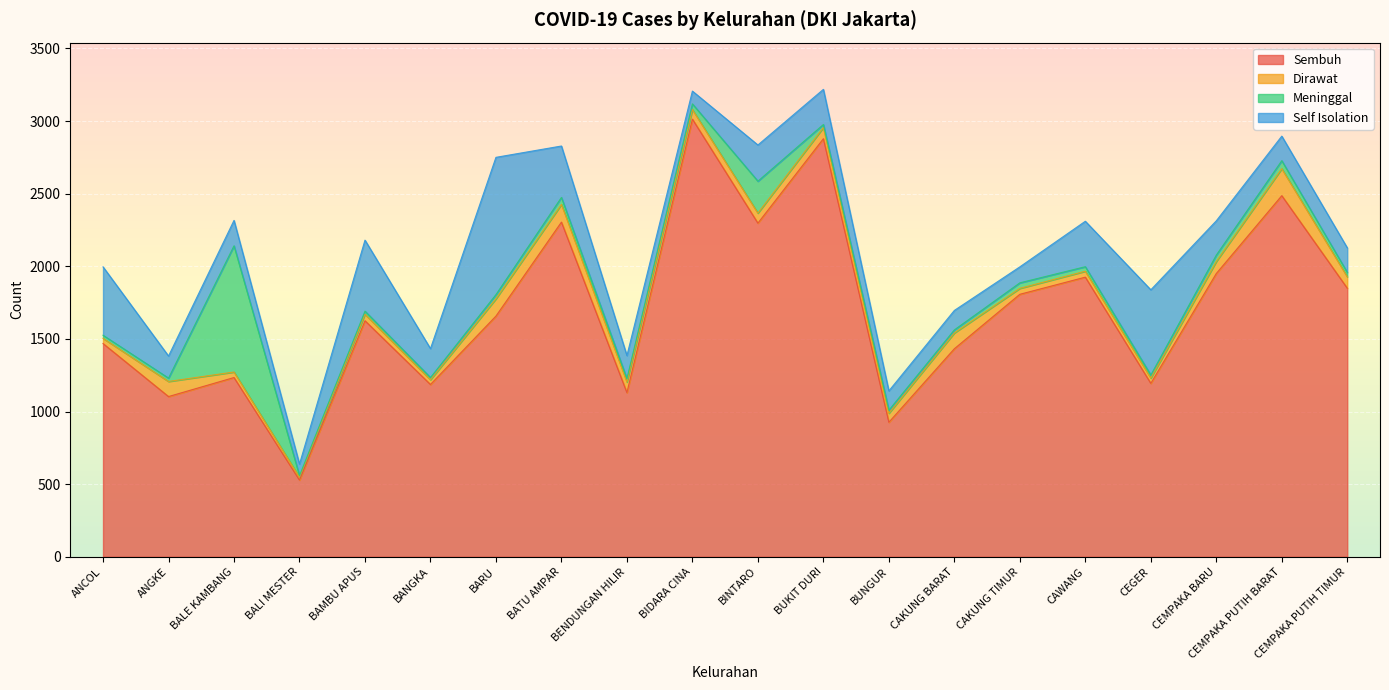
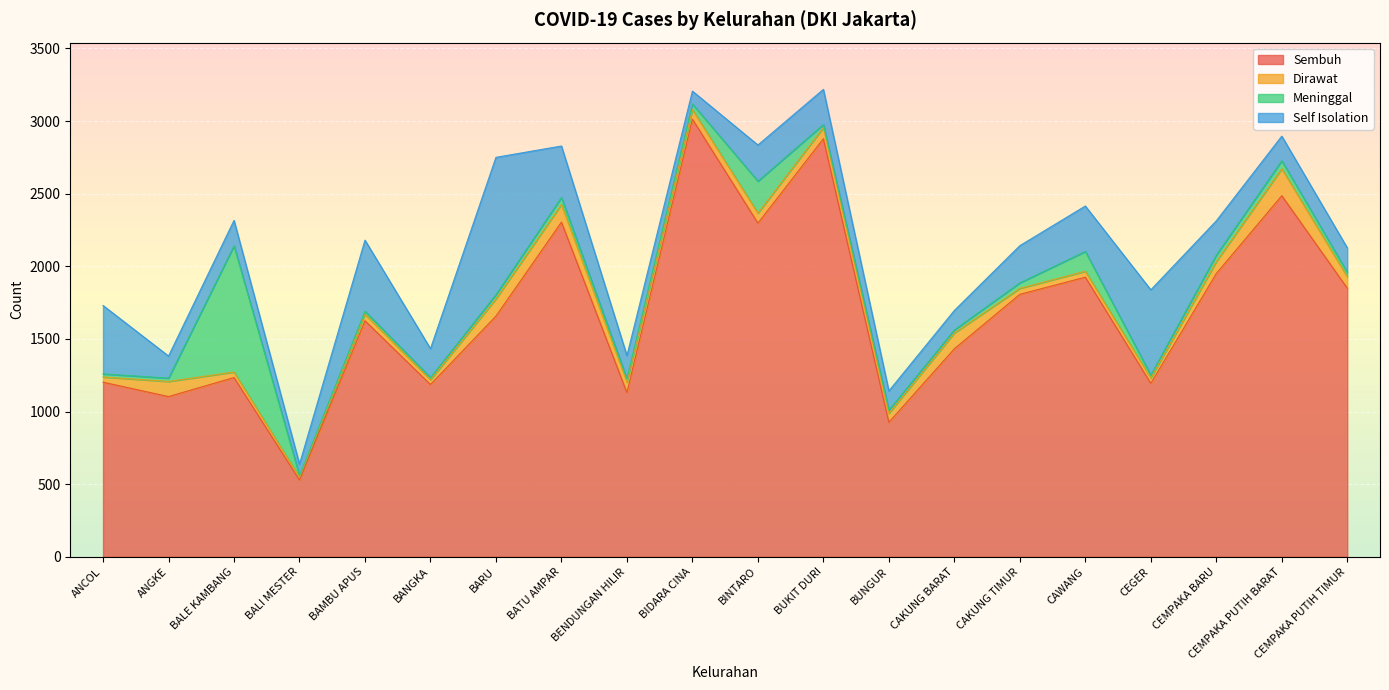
Sembuh, ANCOL: 1470 -> 1200
Self Isolation, CAKUNG TIMUR: 110 -> 260
Meninggal, CAWANG: 30 -> 140
